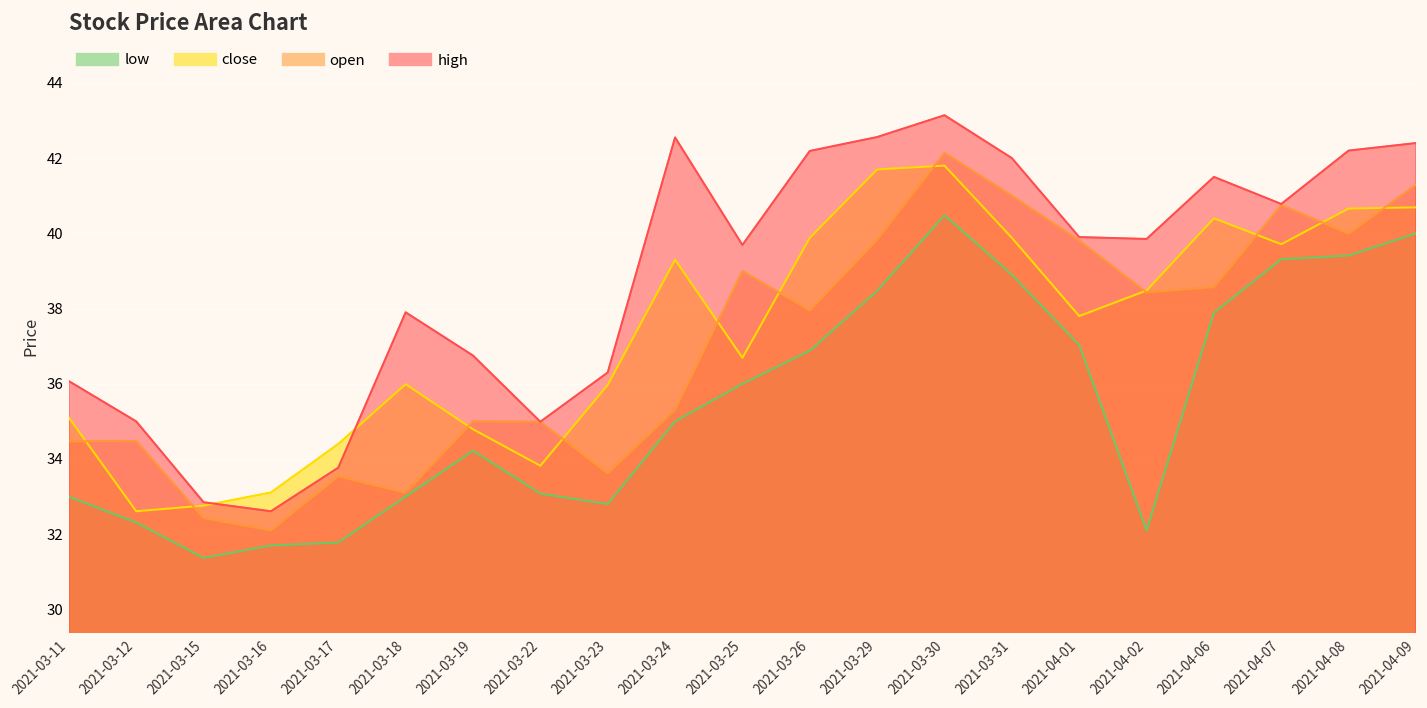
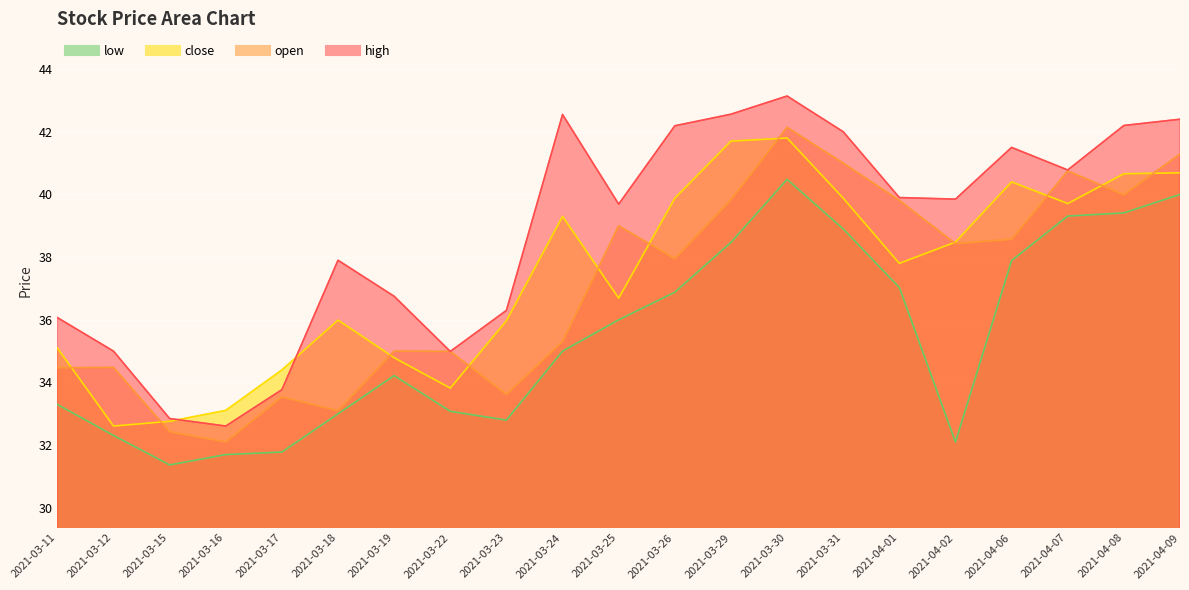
low, 2021-03-11: 33.0 -> 33.3
